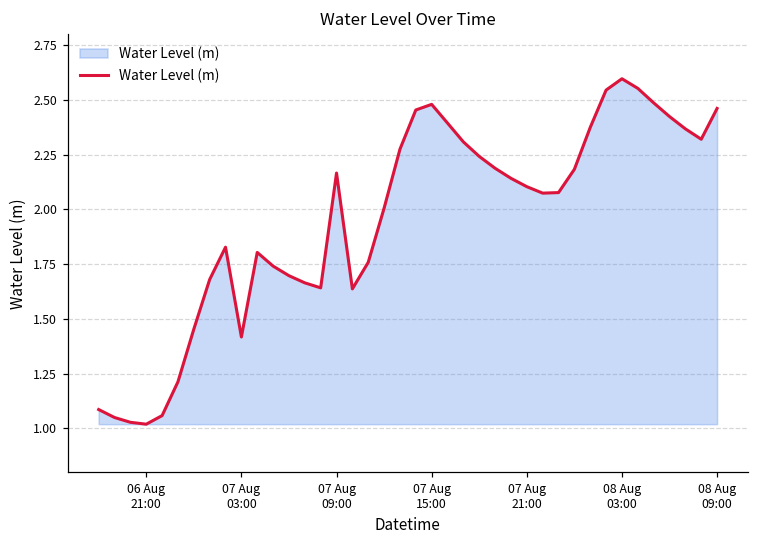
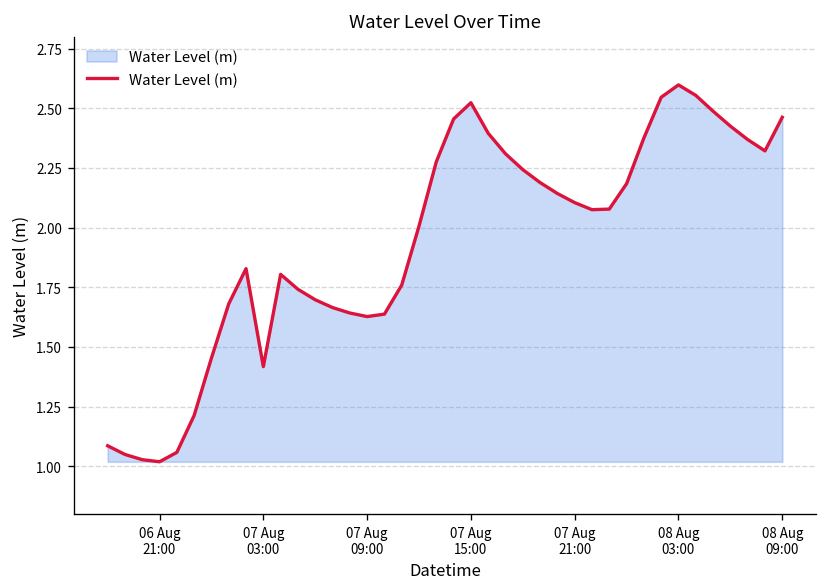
07 Aug 09:00: 2.17 -> 1.63
07 Aug 15:00: 2.48 -> 2.52
